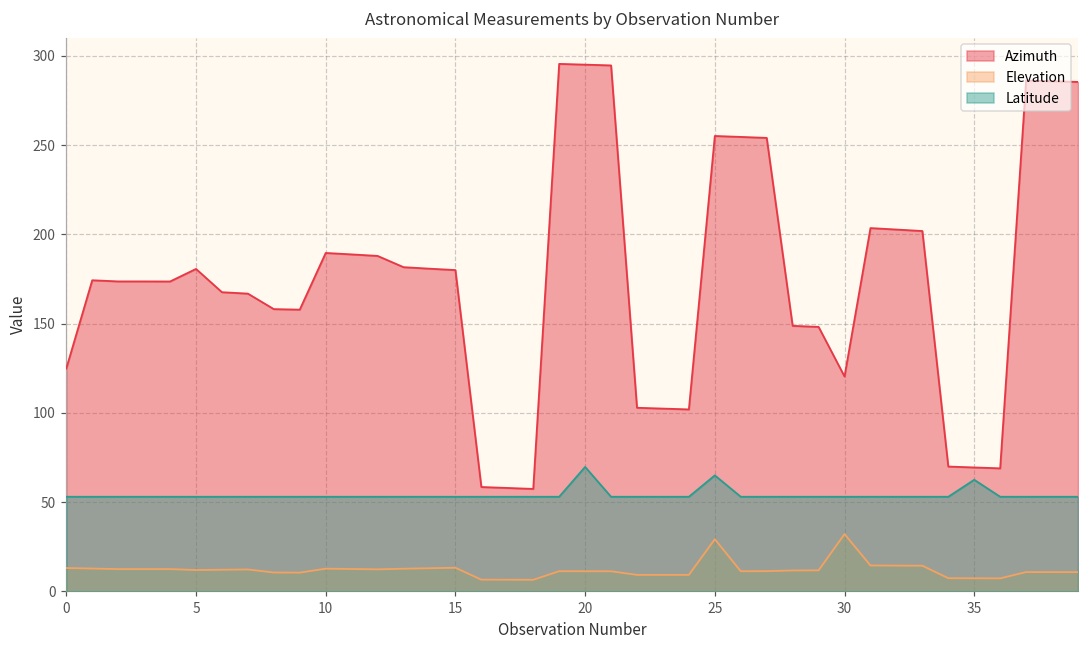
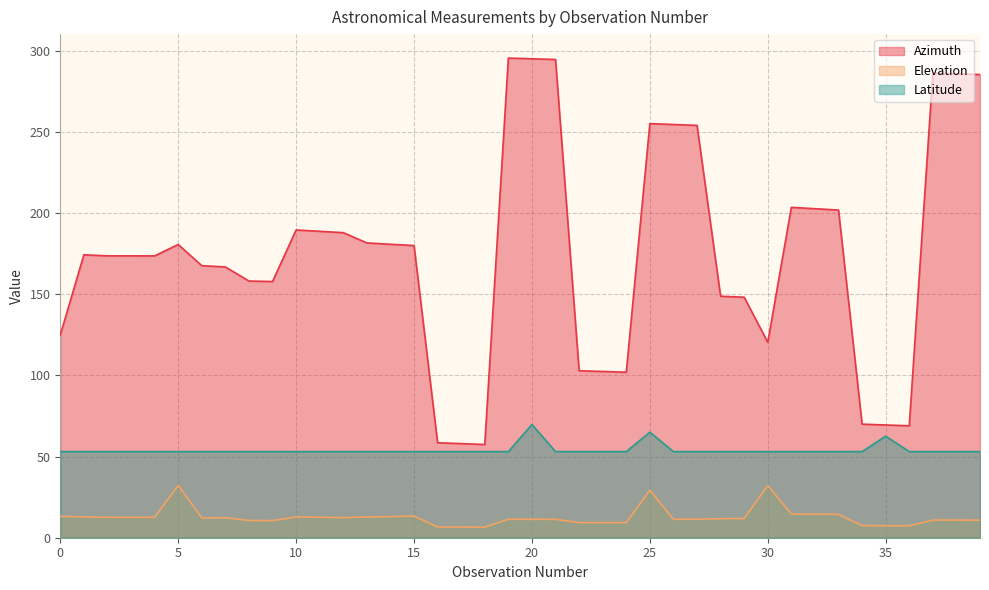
Elevation, 5: 12 -> 32
